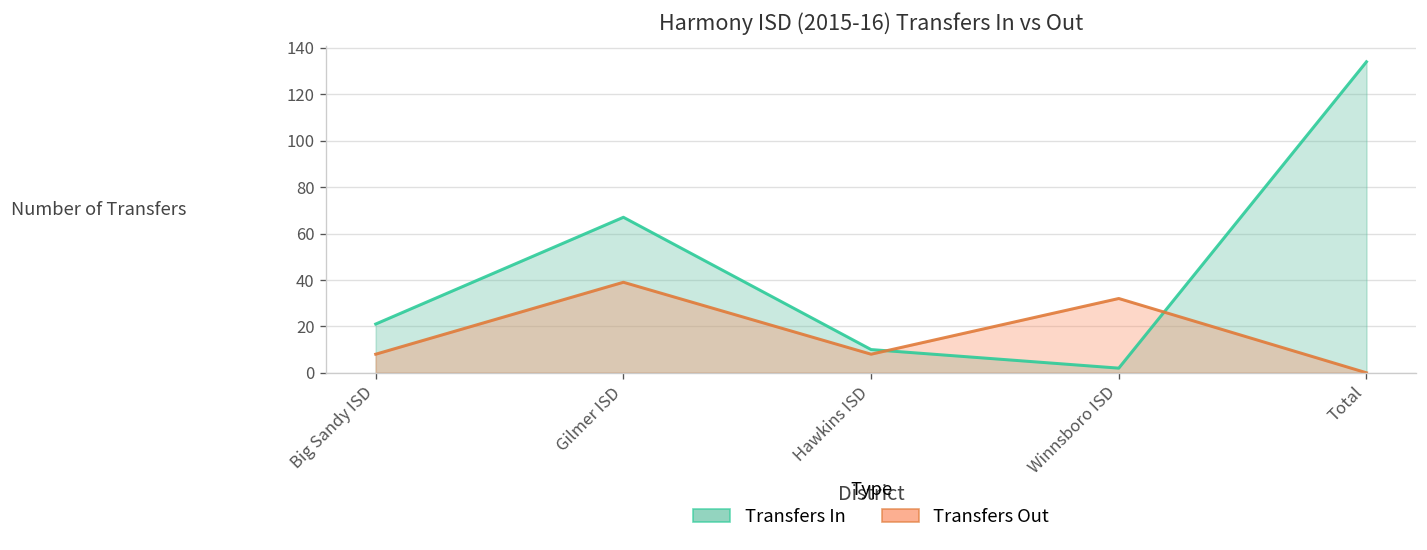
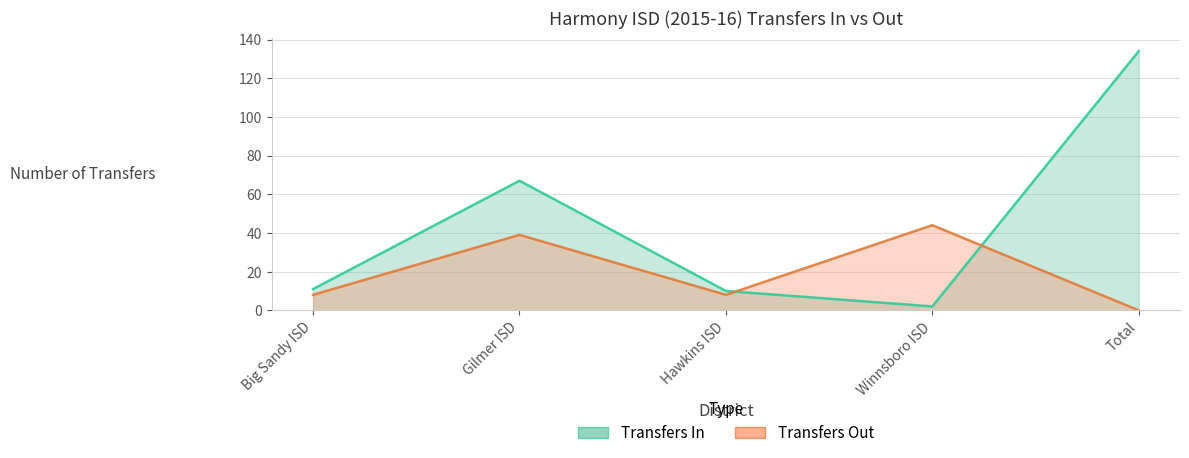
Transfers In, Big Sandy ISD: 21 -> 11
Transfers Out, Winnsboro ISD: 32 -> 44
